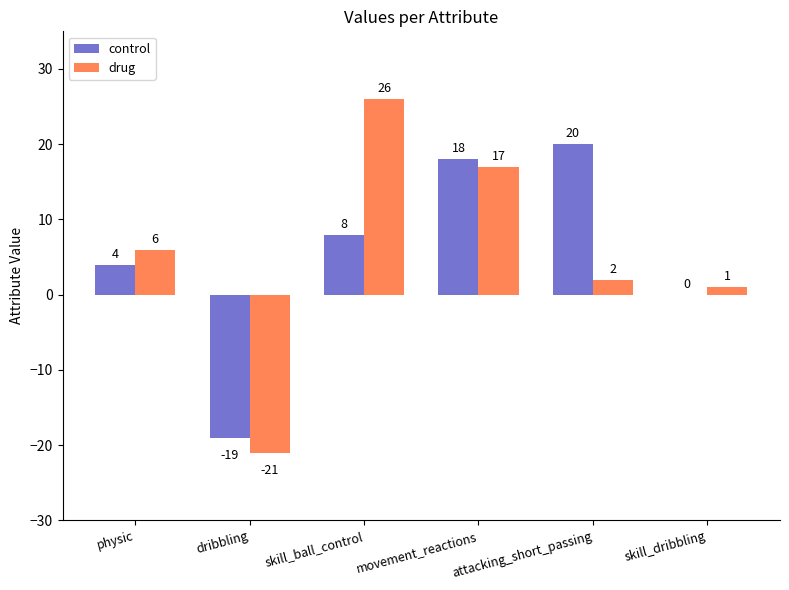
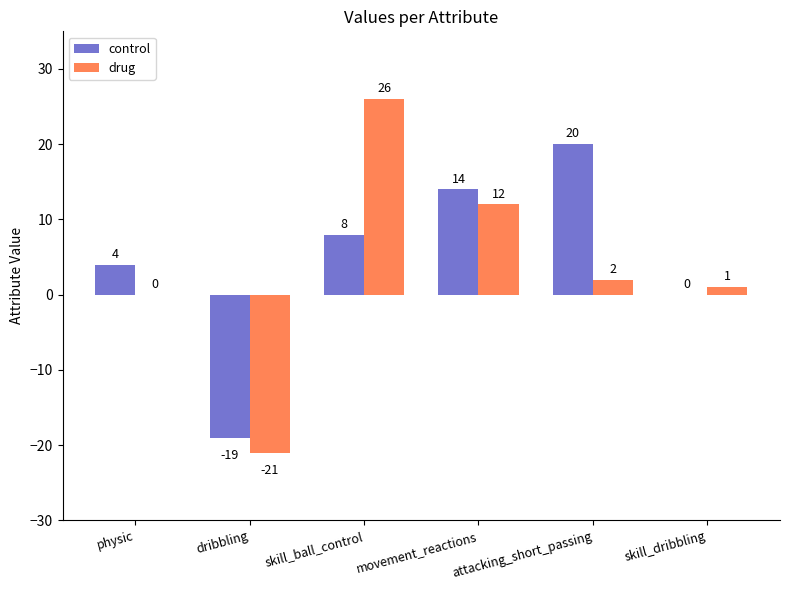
drug, physic: 6 -> 0
control, movement_reactions: 18 -> 14
drug, movement_reactions: 17 -> 12
